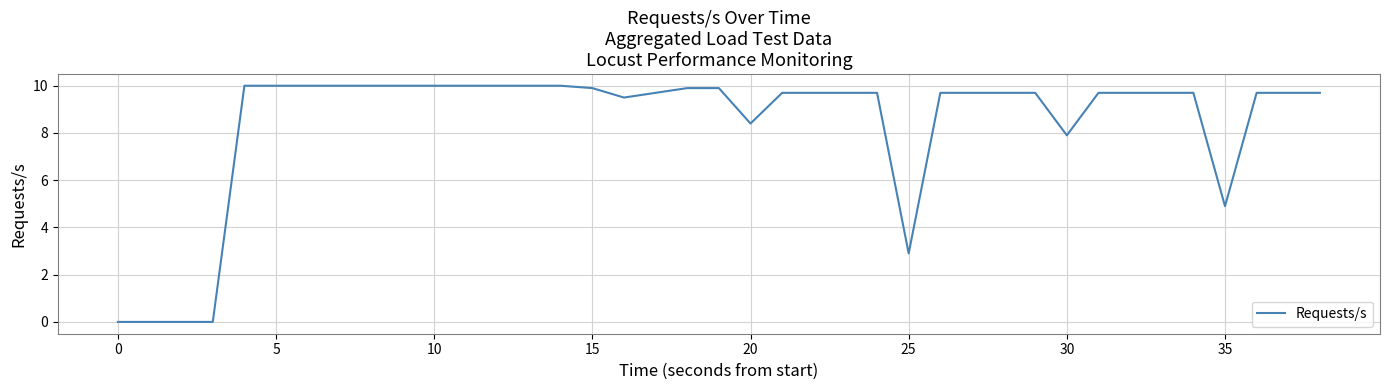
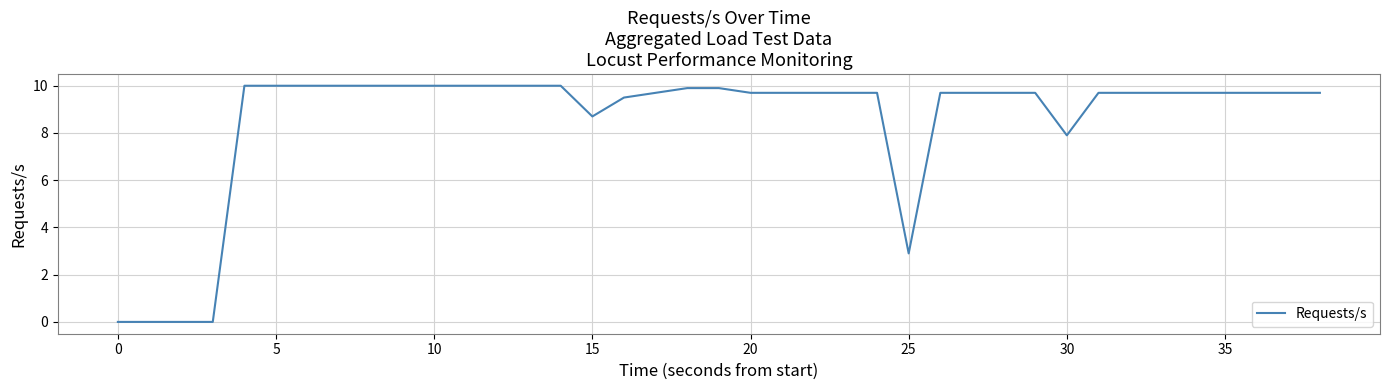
15: 9.9 -> 8.7
20: 8.4 -> 9.7
35: 4.9 -> 9.7
